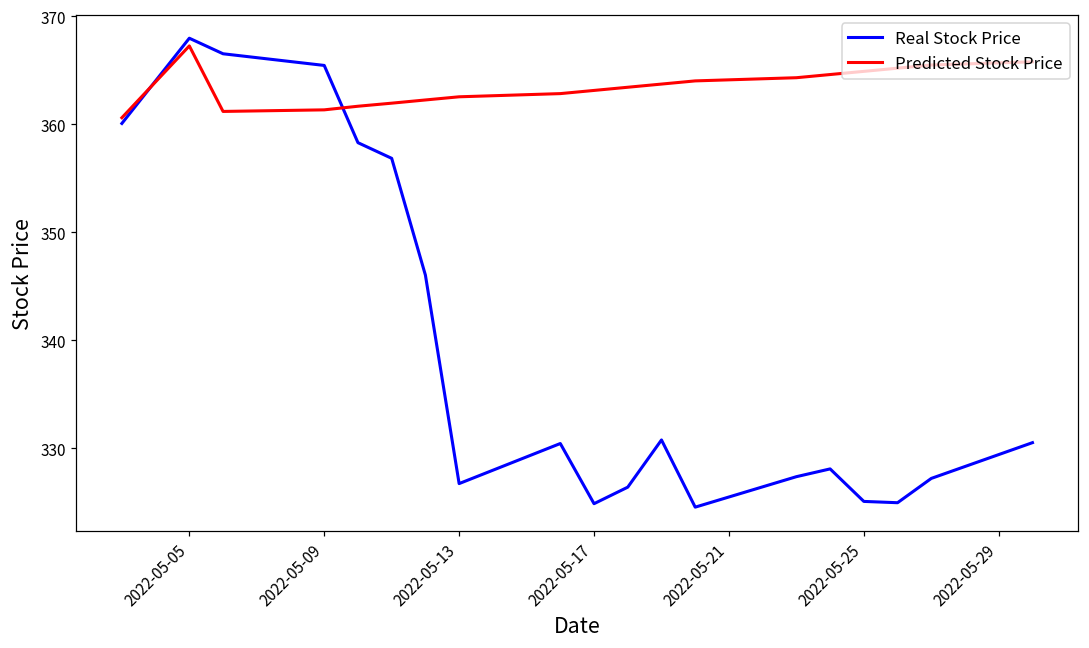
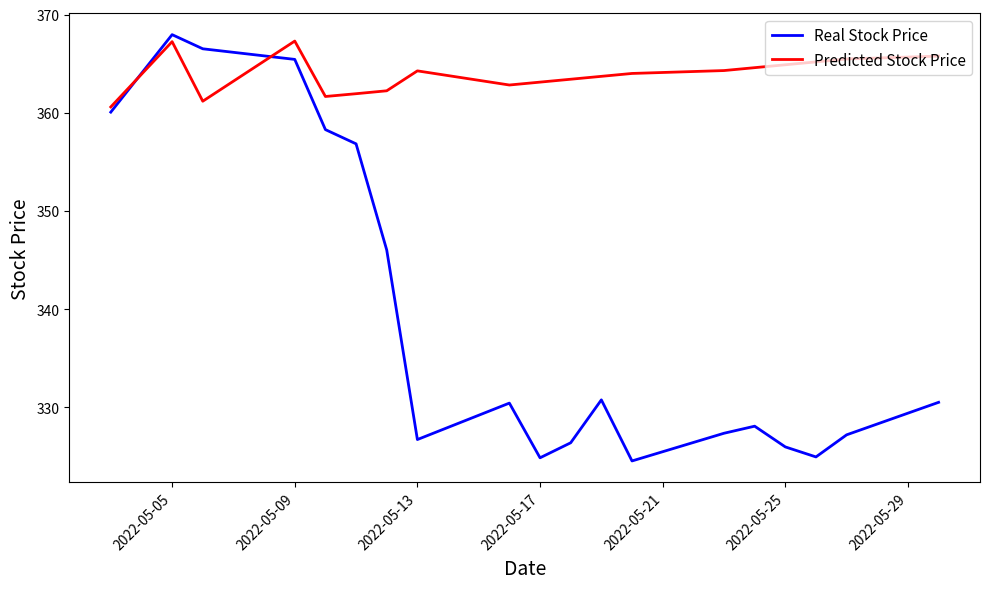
Predicted Stock Price, 2022-05-09: 361 -> 367
Predicted Stock Price, 2022-05-13: 363 -> 364
Real Stock Price, 2022-05-25: 325 -> 326
